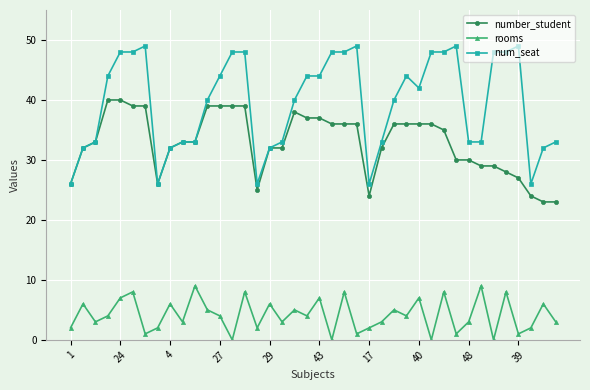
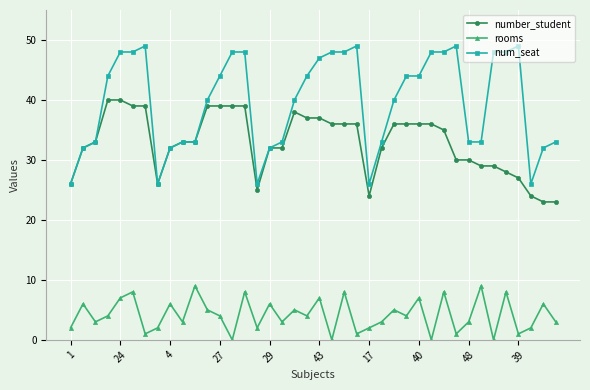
num_seat, 43: 44 -> 47
num_seat, 40: 42 -> 44
